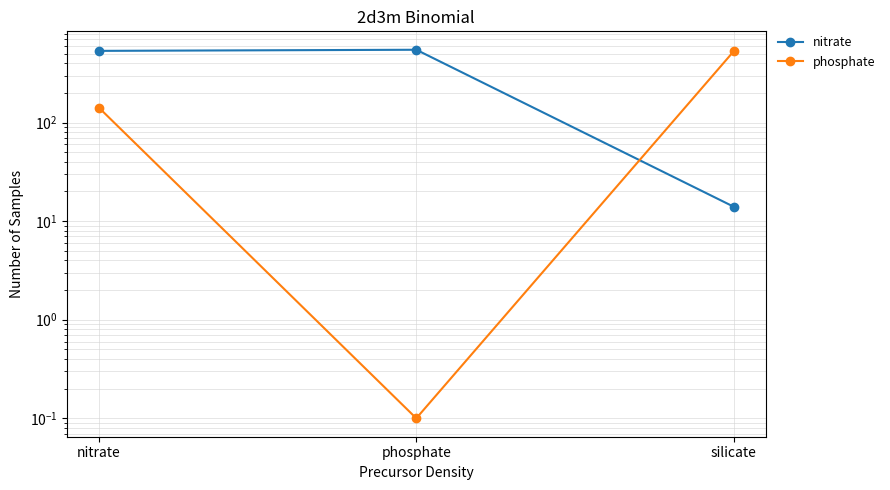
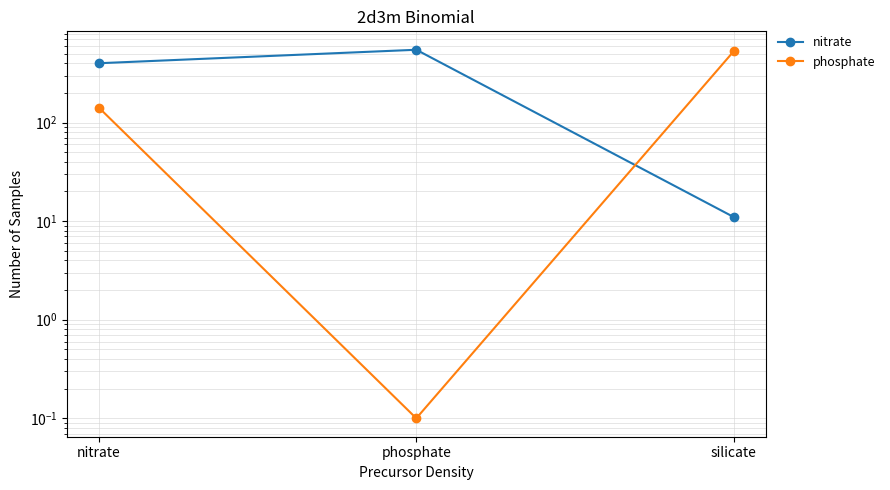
nitrate, nitrate: 500 -> 400
nitrate, silicate: 14 -> 11
